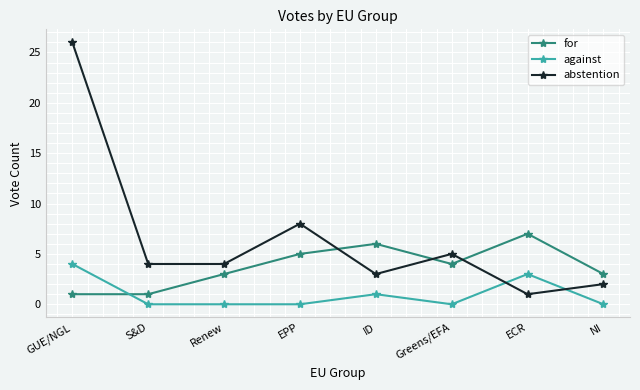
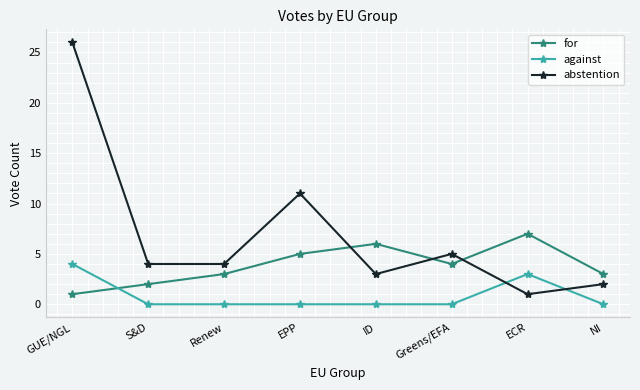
for, S&D: 1 -> 2
abstention, EPP: 8 -> 11
against, ID: 1 -> 0
